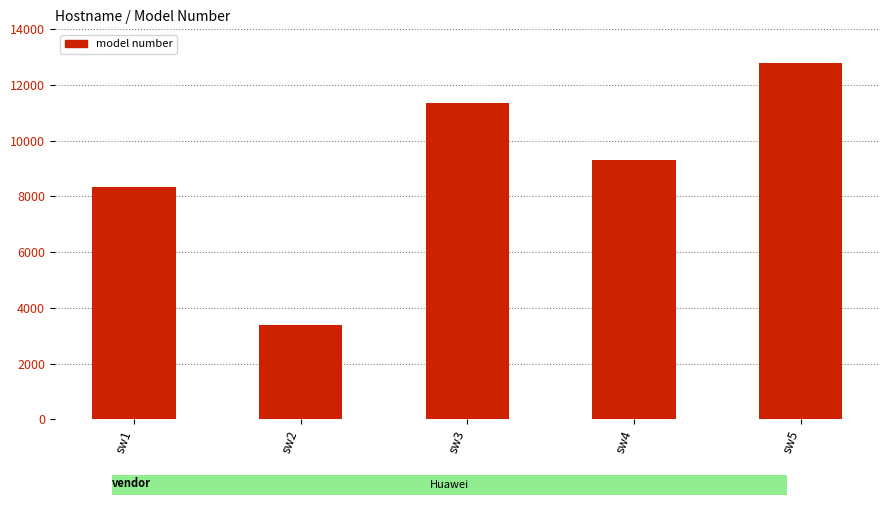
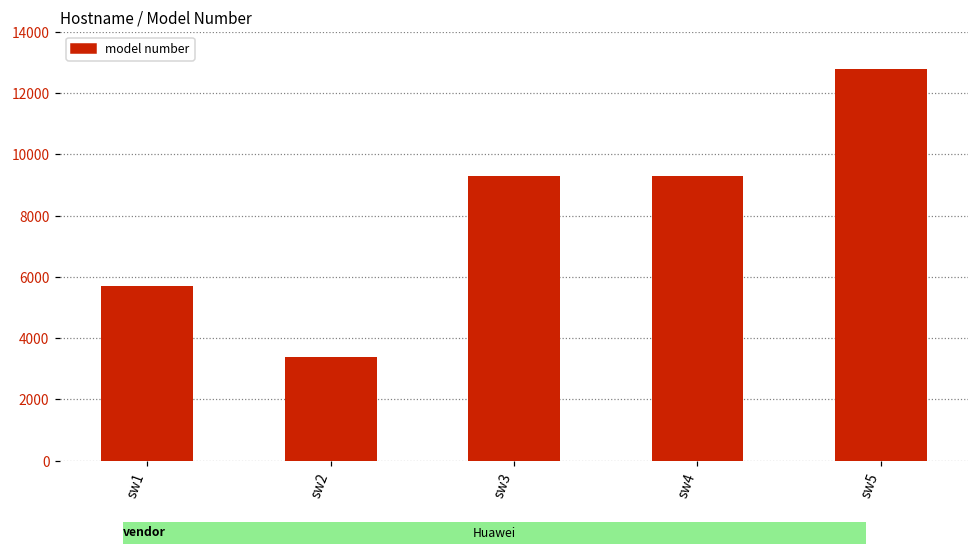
sw1: 8300 -> 5700
sw3: 11300 -> 9300
